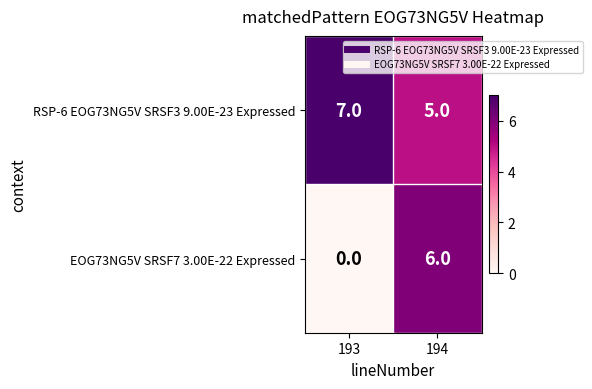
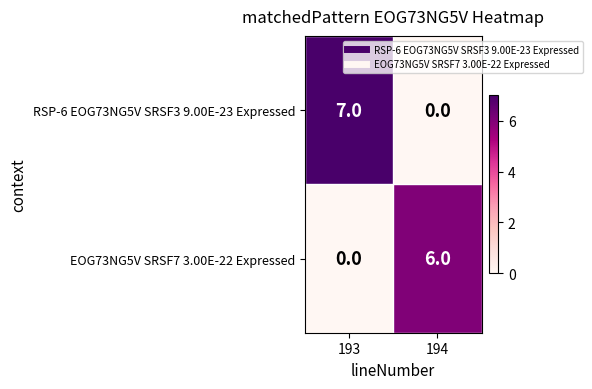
RSP-6 EOG73NG5V SRSF3 9.00E-23 Expressed, 194: 5.0 -> 0.0
